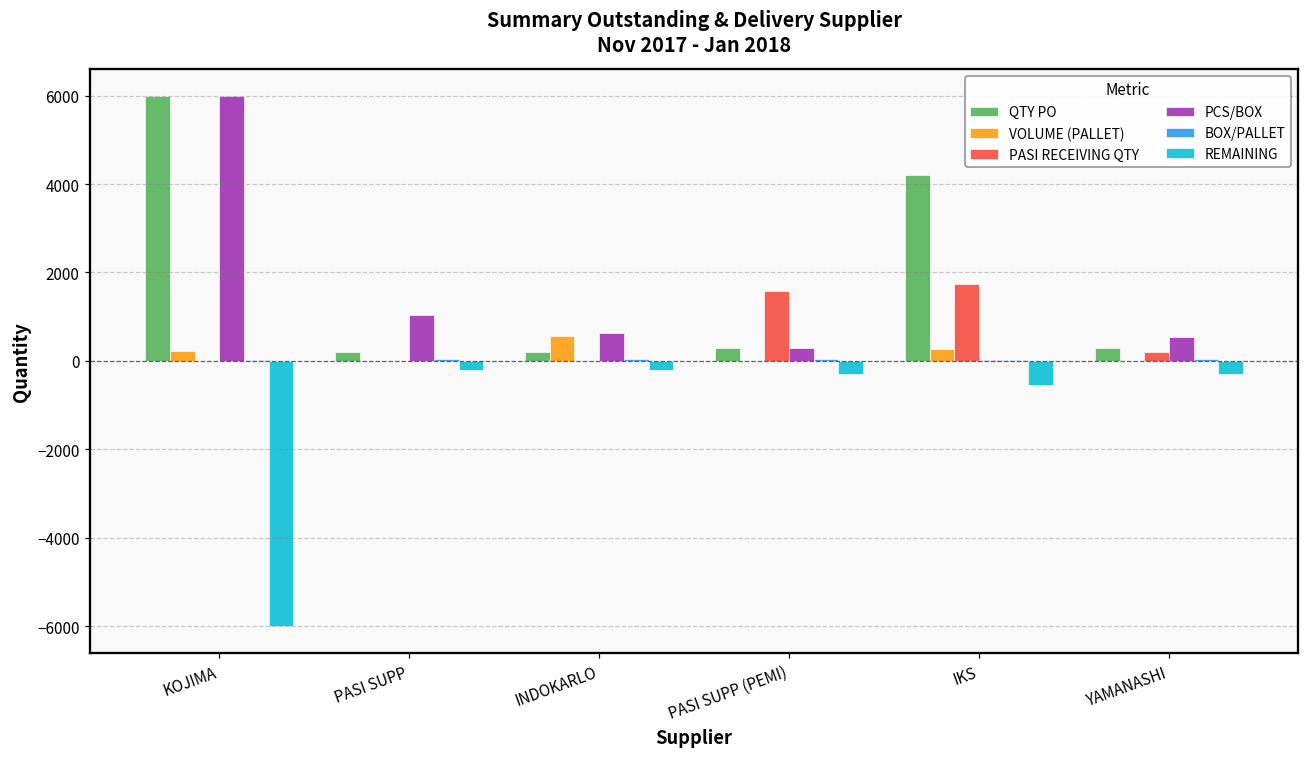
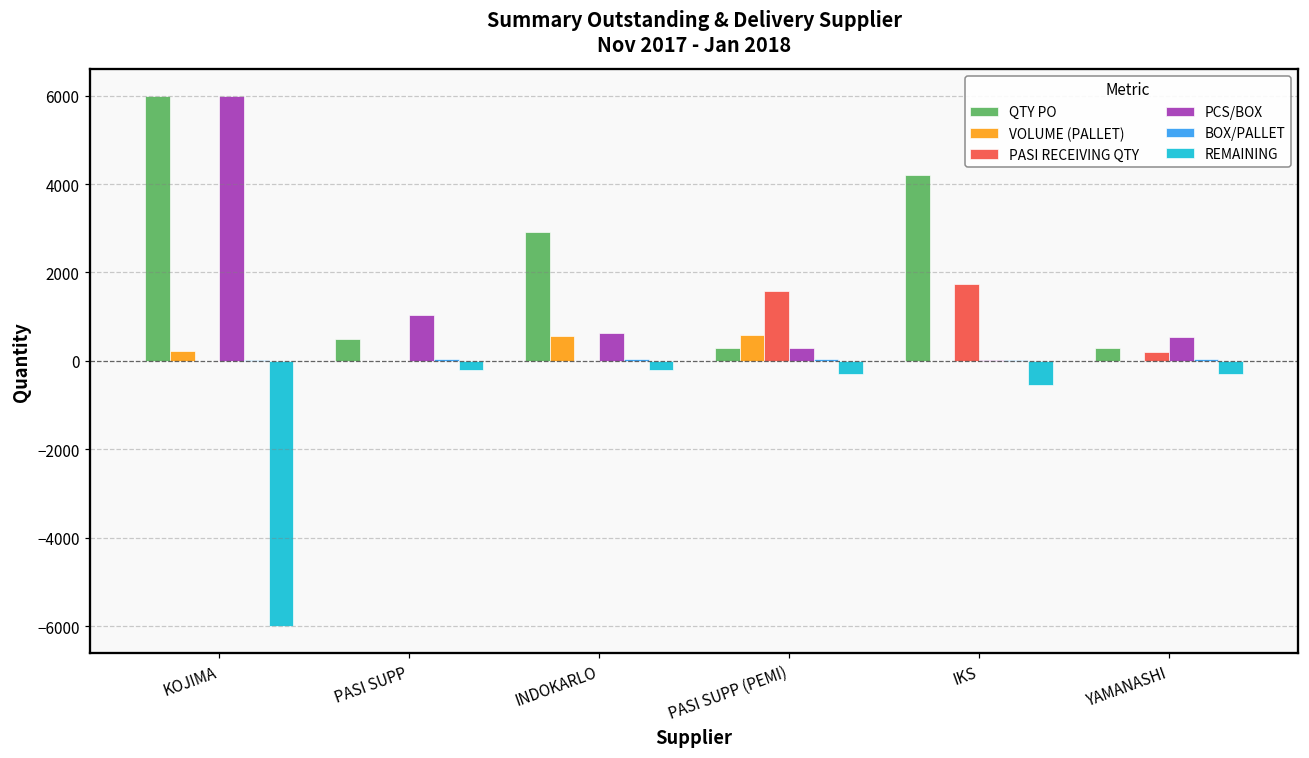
QTY PO, PASI SUPP: 200 -> 500
QTY PO, INDOKARLO: 200 -> 2900
VOLUME (PALLET), PASI SUPP (PEMI): 0 -> 600
VOLUME (PALLET), IKS: 300 -> 0
